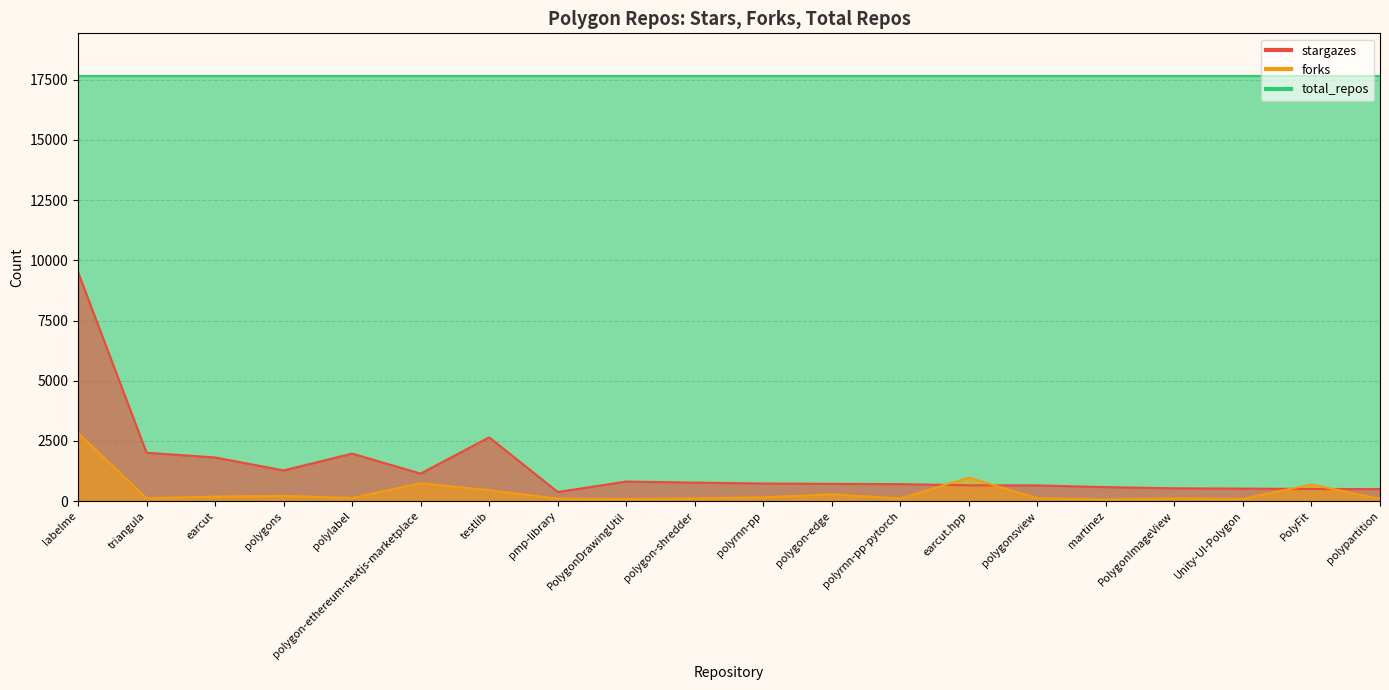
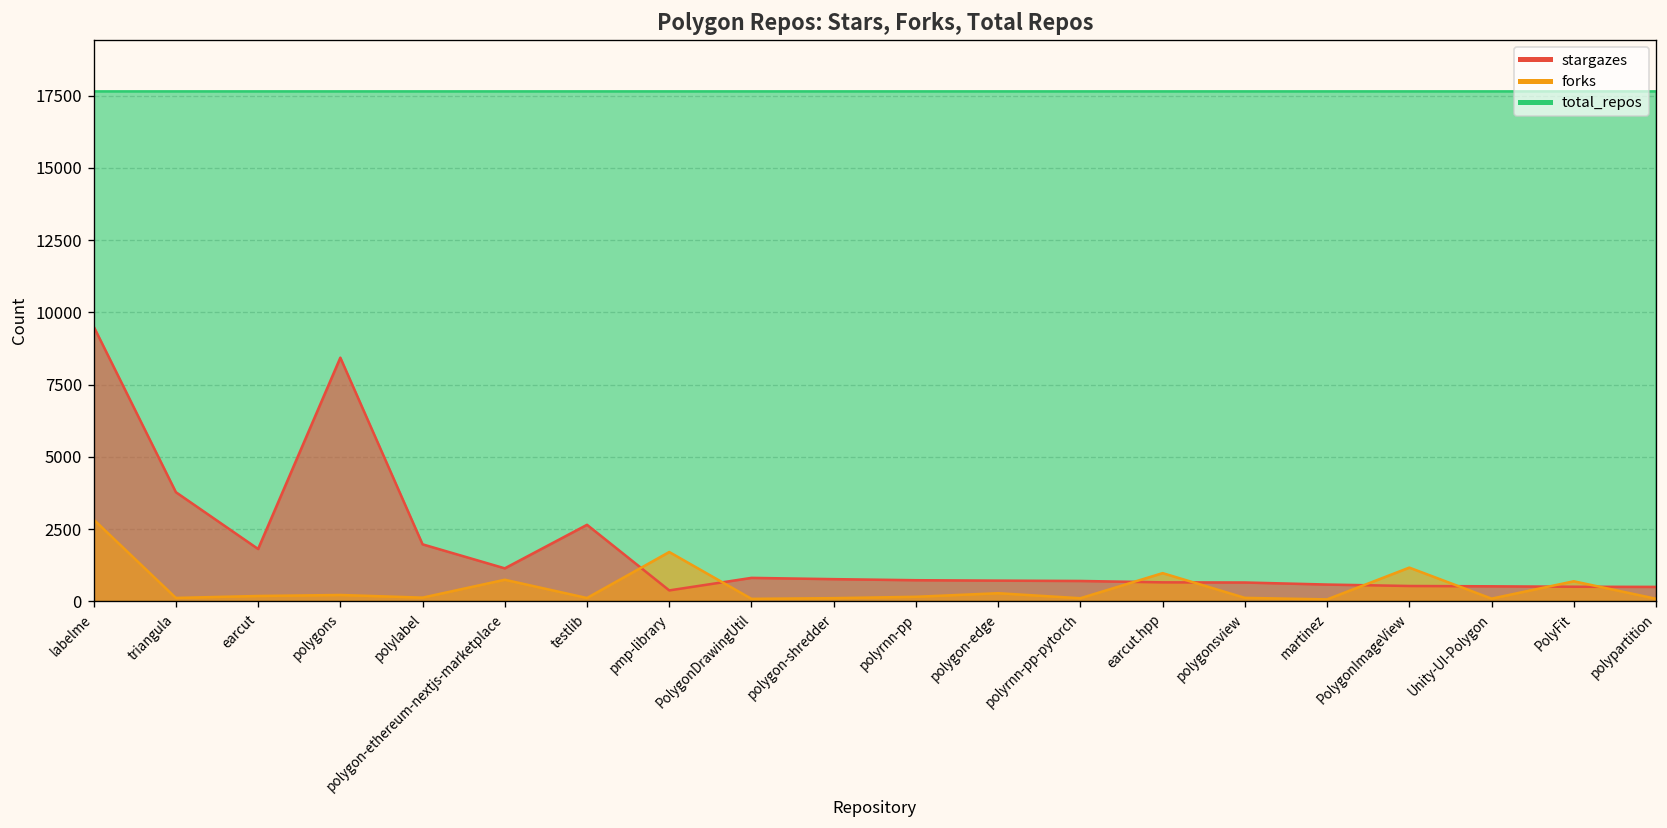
stargazes, triangula: 2000 -> 3800
stargazes, polygons: 1300 -> 8400
forks, testlib: 500 -> 100
forks, pmp-library: 100 -> 1700
forks, PolygonImageView: 100 -> 1200
